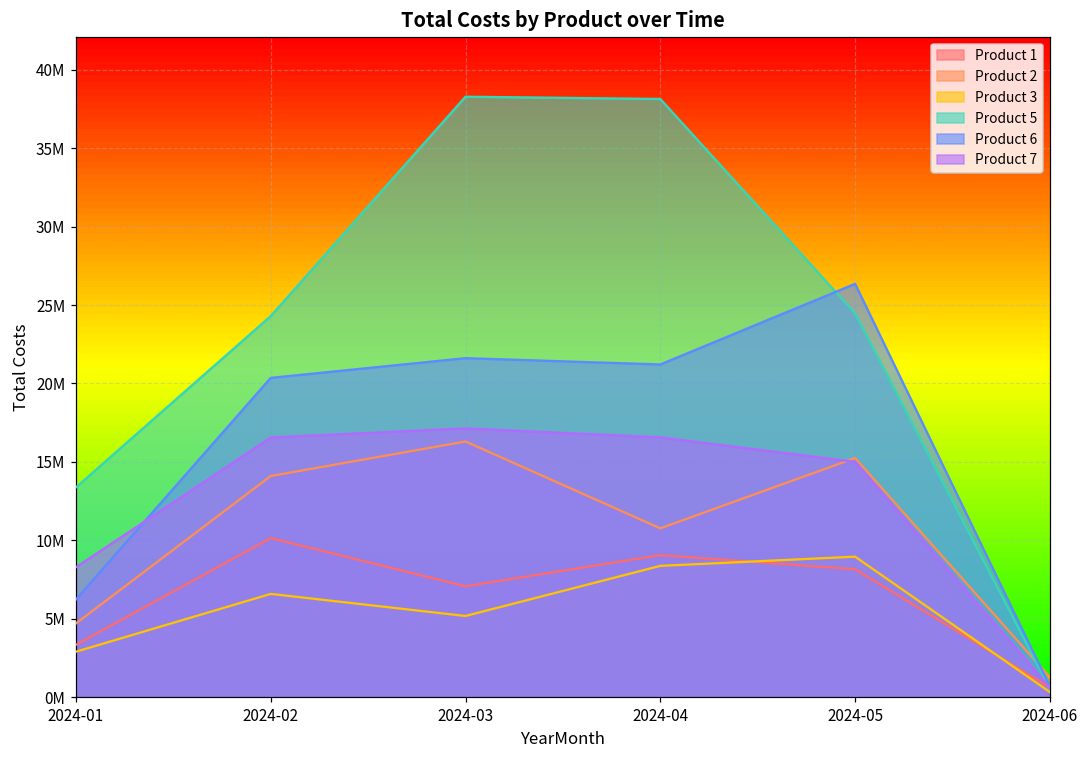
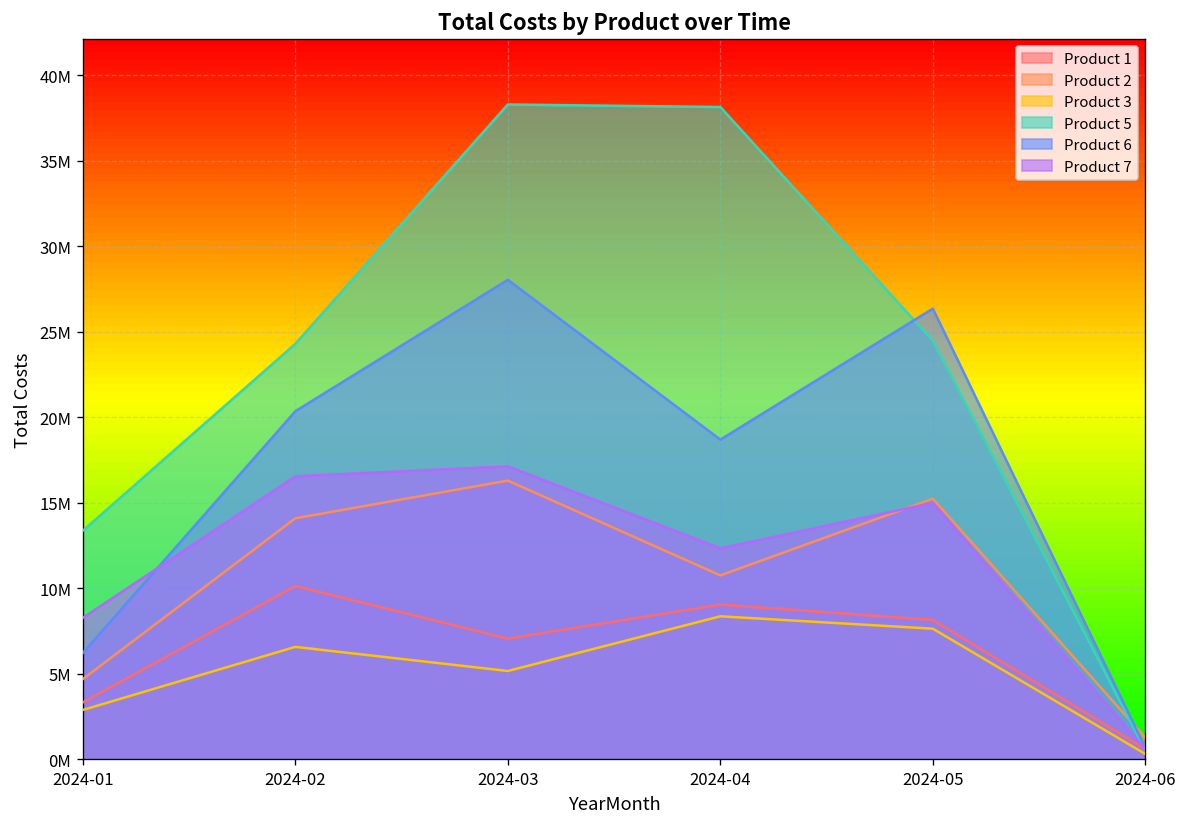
Product 6, 2024-03: 21600000 -> 28000000
Product 6, 2024-04: 21200000 -> 18700000
Product 7, 2024-04: 16600000 -> 12300000
Product 3, 2024-05: 9000000 -> 7600000
